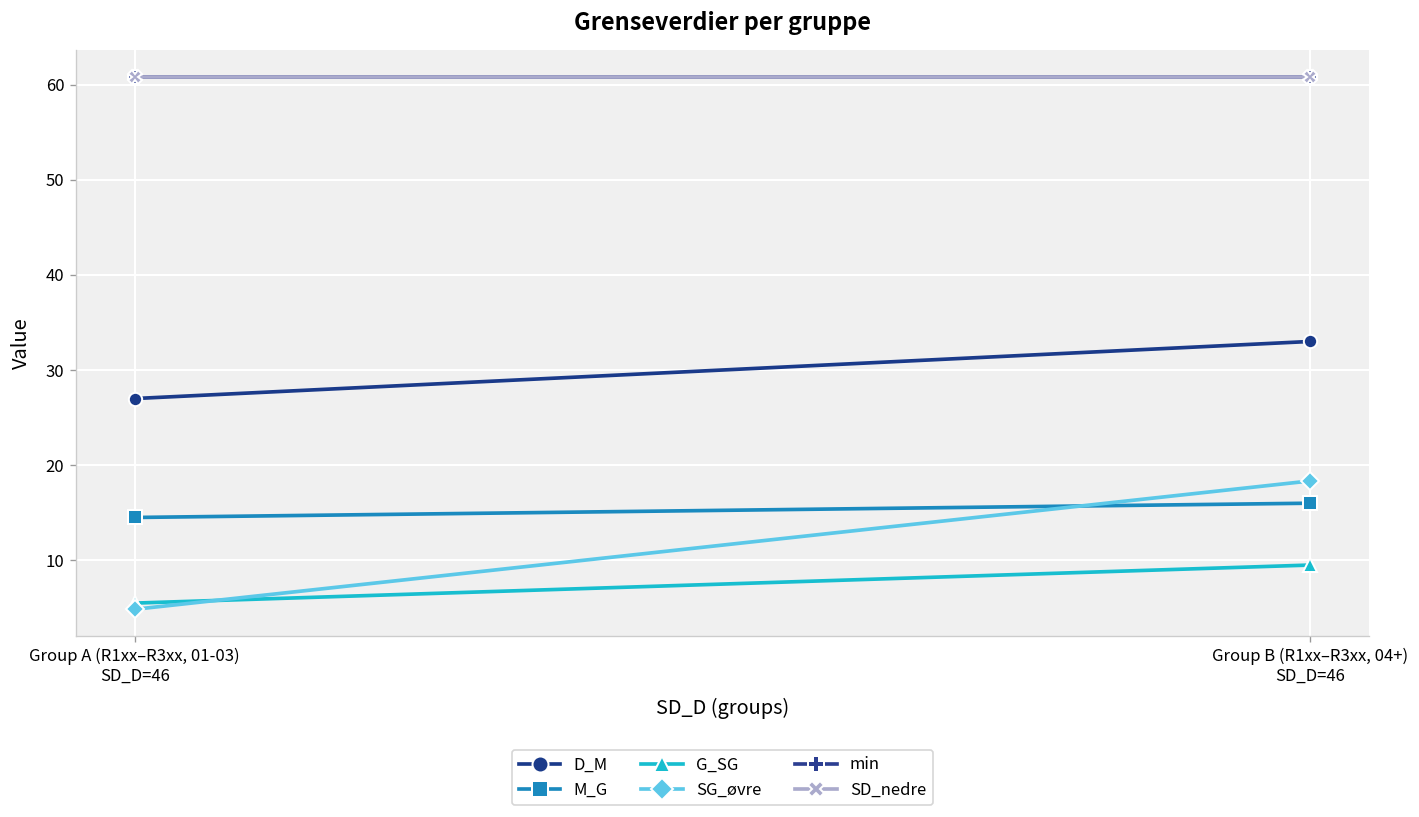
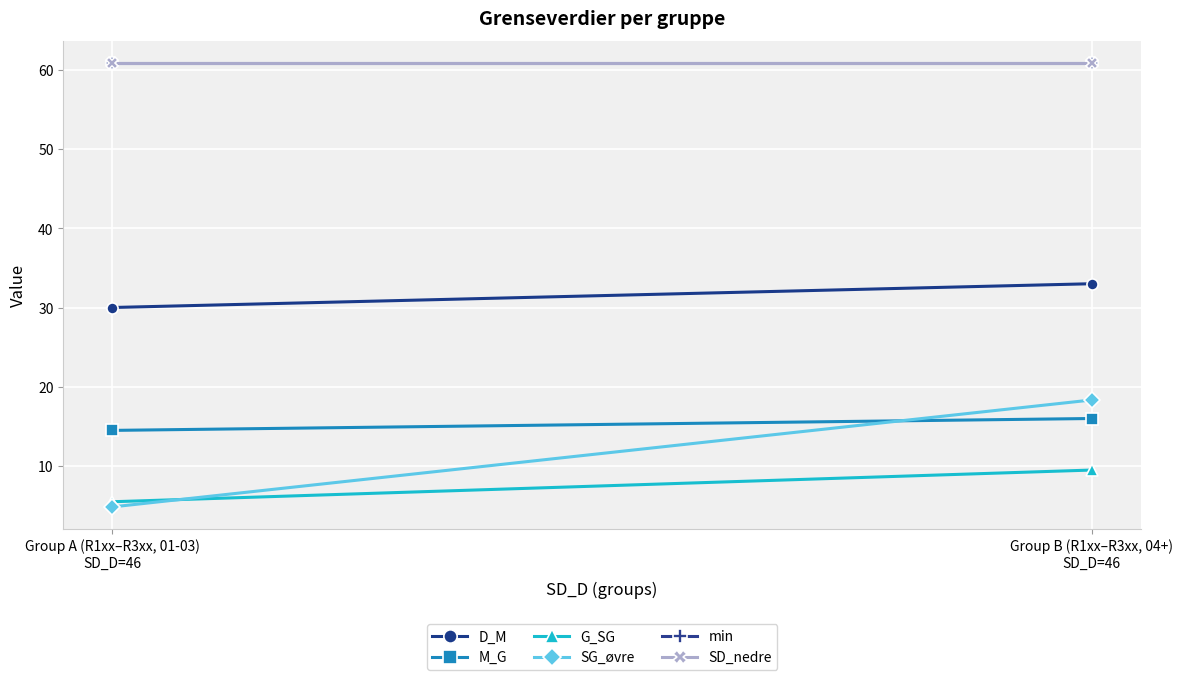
D_M, Group A (R1xx–R3xx, 01-03) SD_D=46: 27 -> 30
